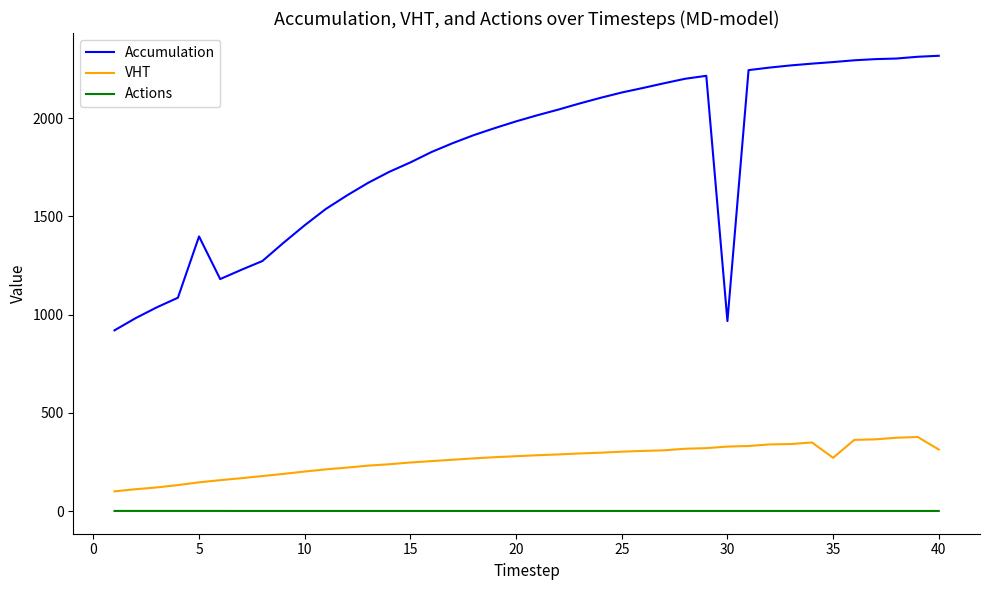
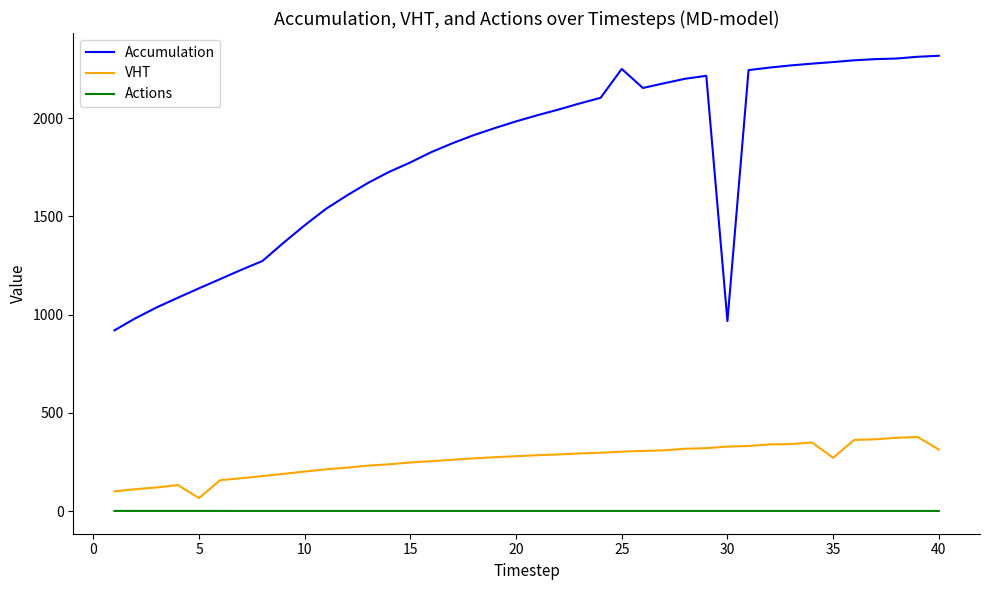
Accumulation, 5: 1400 -> 1130
VHT, 5: 150 -> 70
Accumulation, 25: 2130 -> 2250
